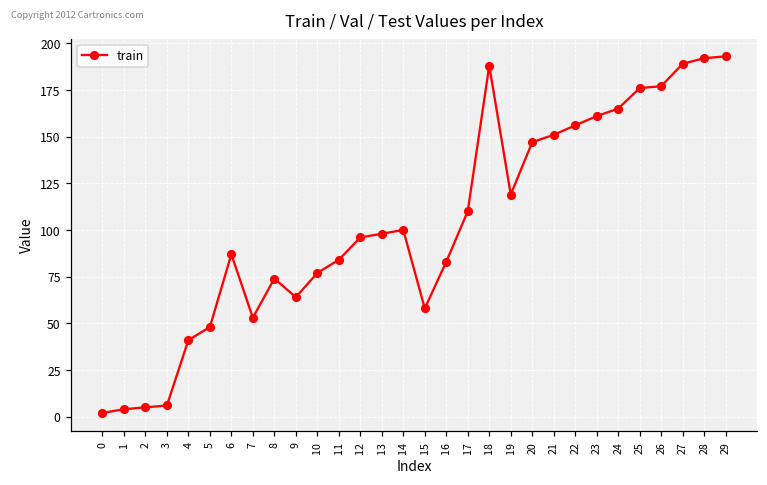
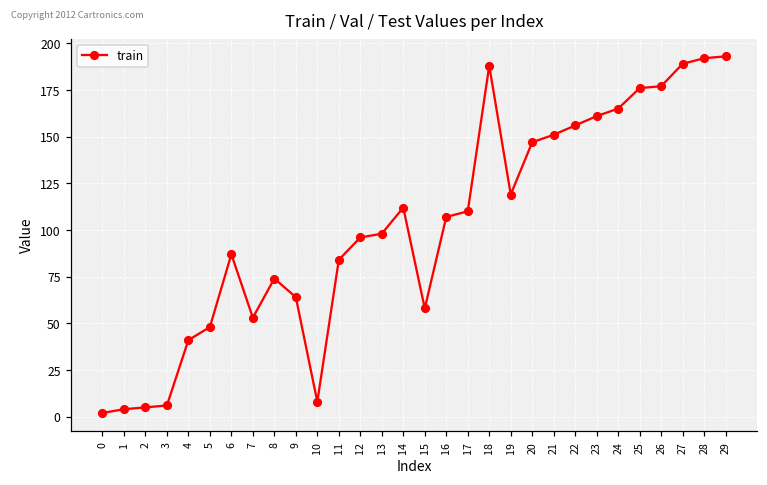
10: 77 -> 8
14: 100 -> 112
16: 83 -> 107
